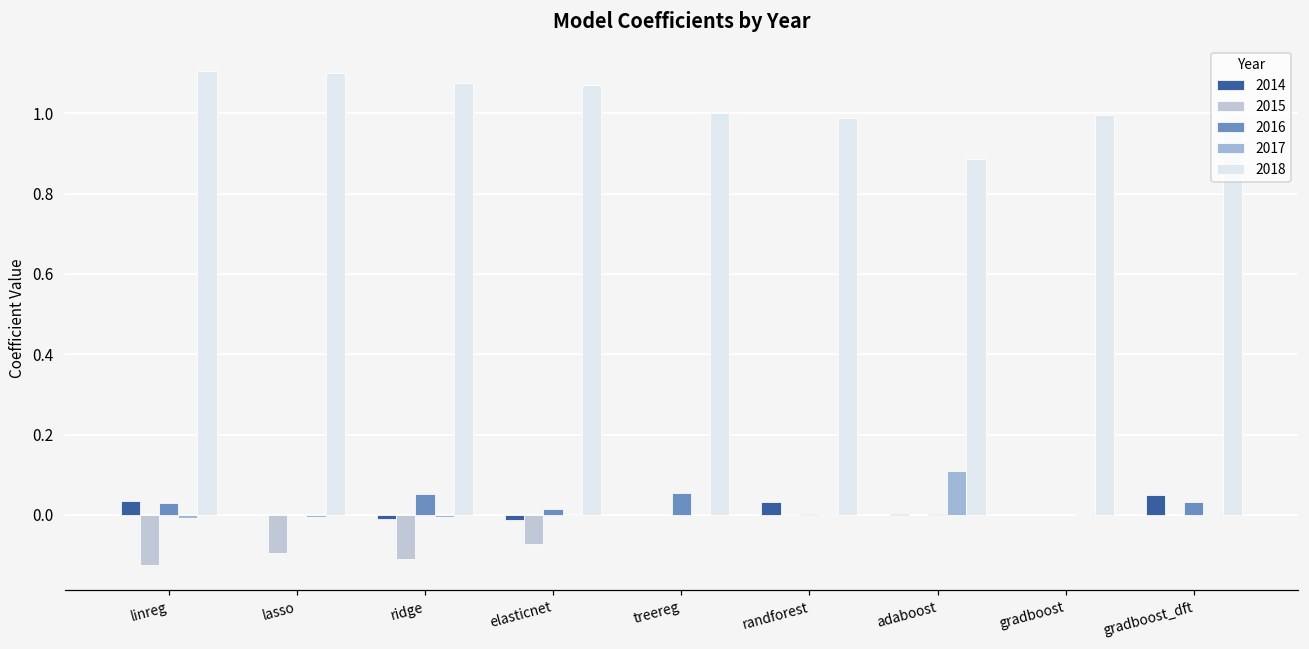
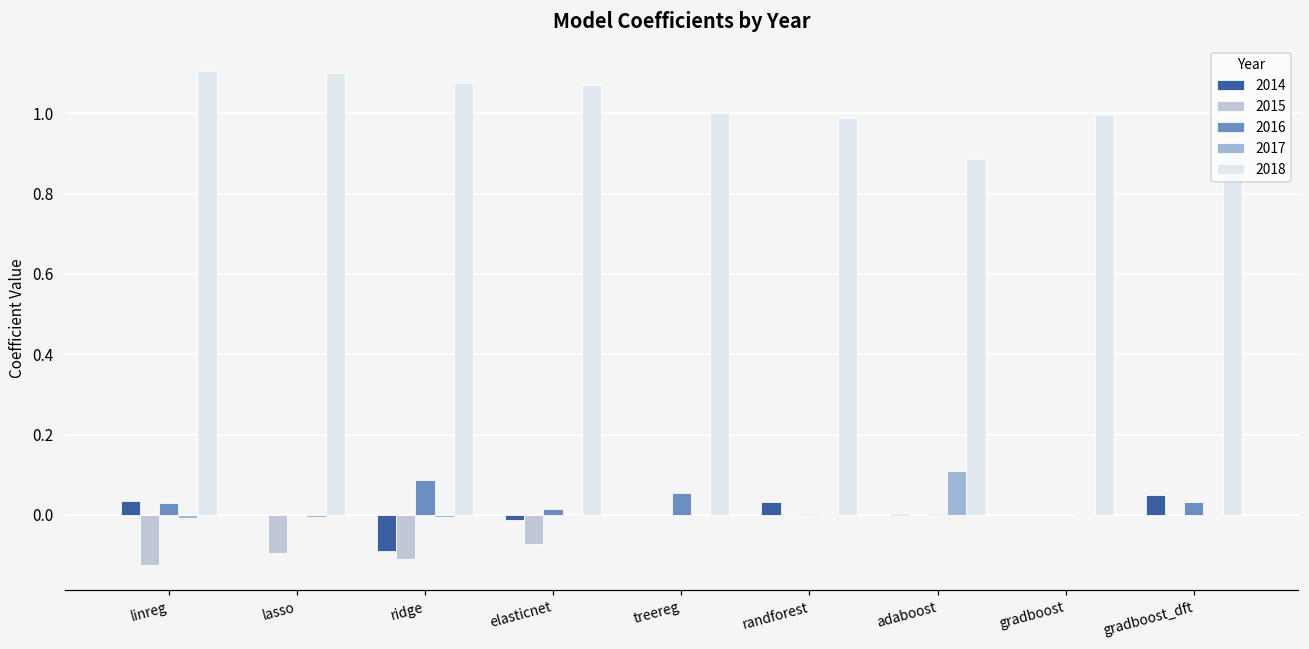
2014, ridge: -0.01 -> -0.09
2016, ridge: 0.05 -> 0.09
